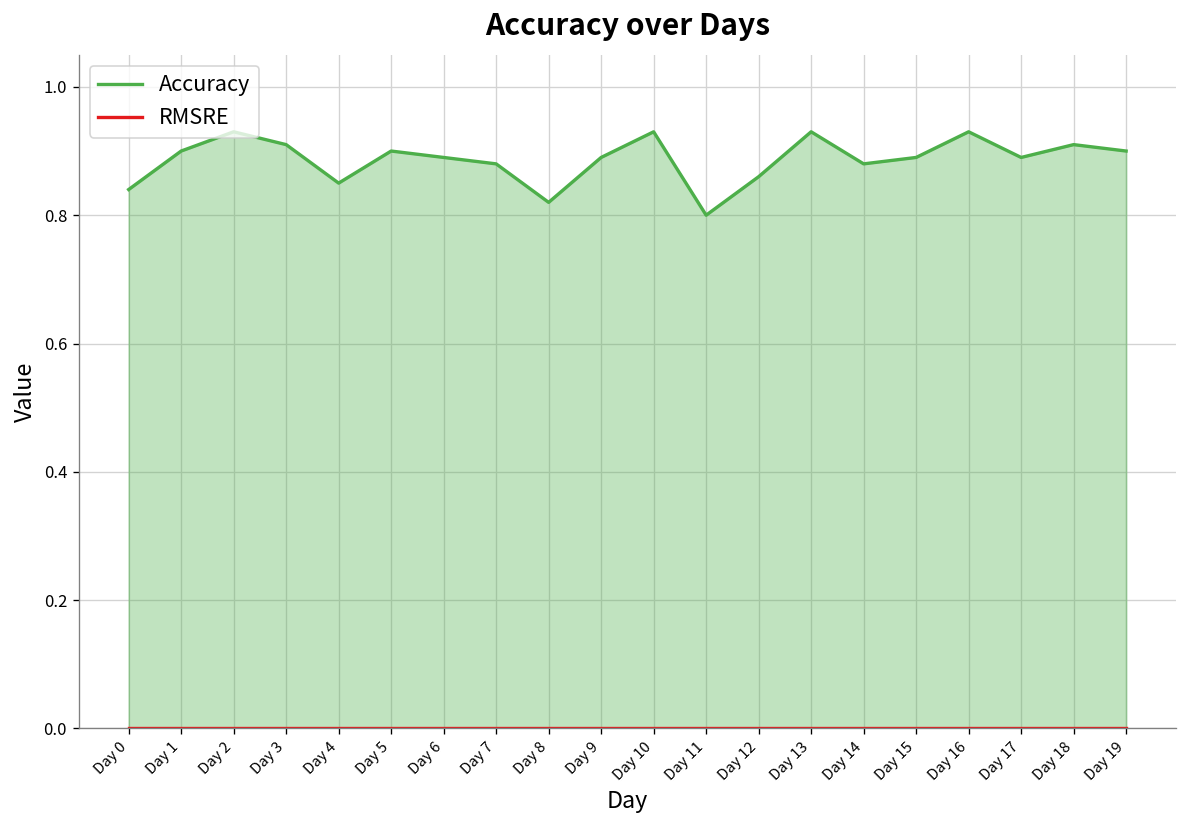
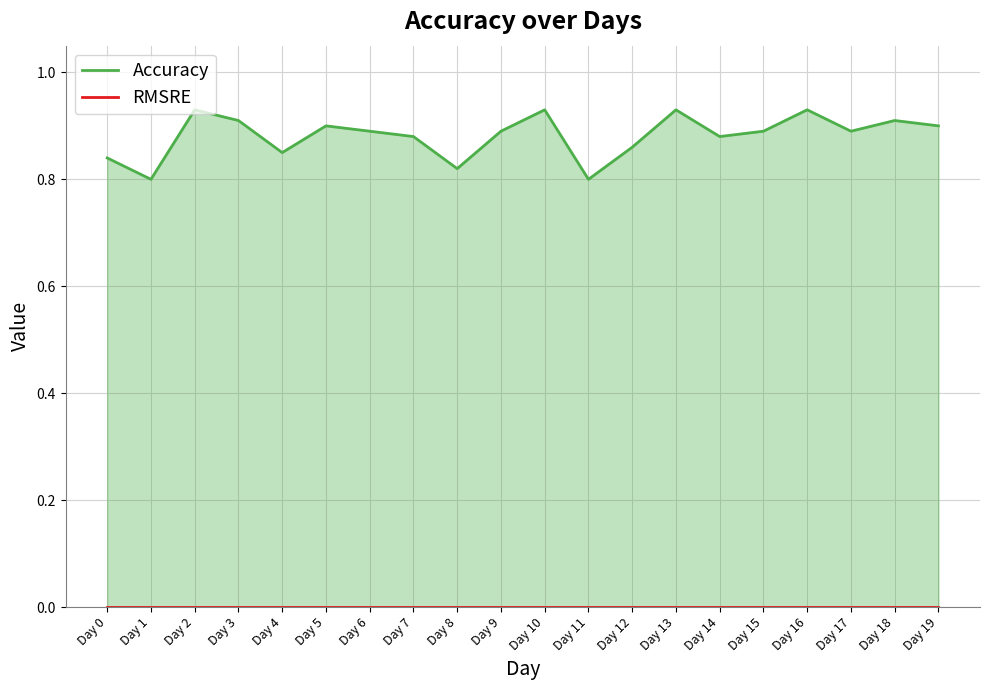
Accuracy, Day 1: 0.9 -> 0.8
